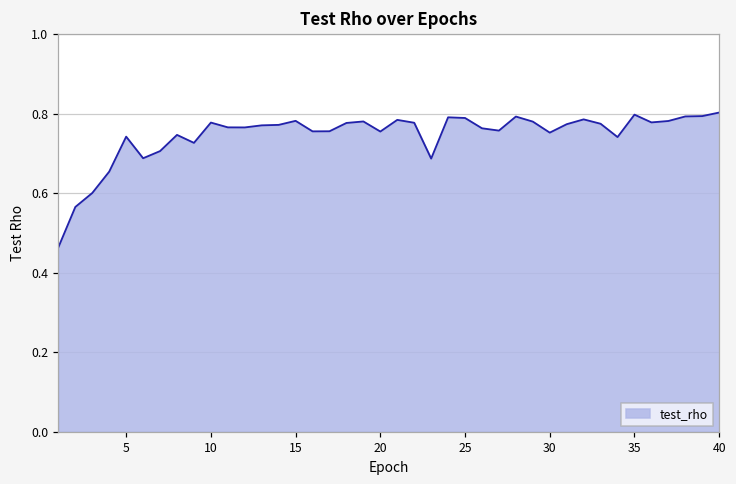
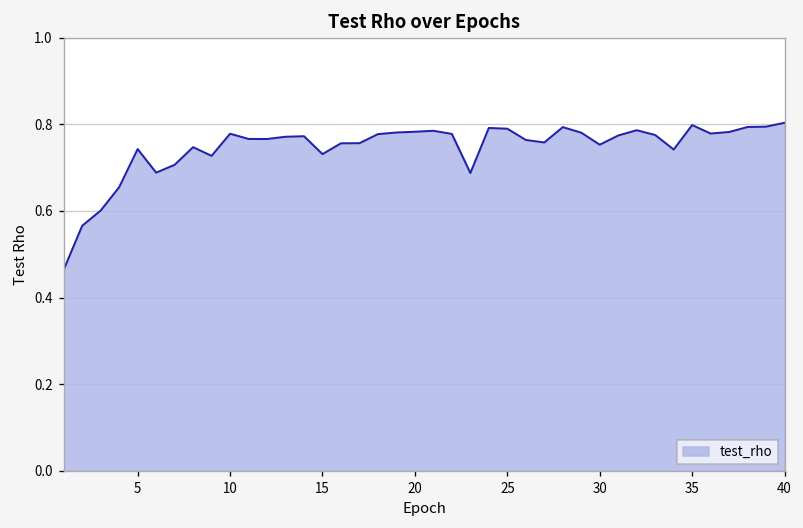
15: 0.78 -> 0.73
20: 0.76 -> 0.78
